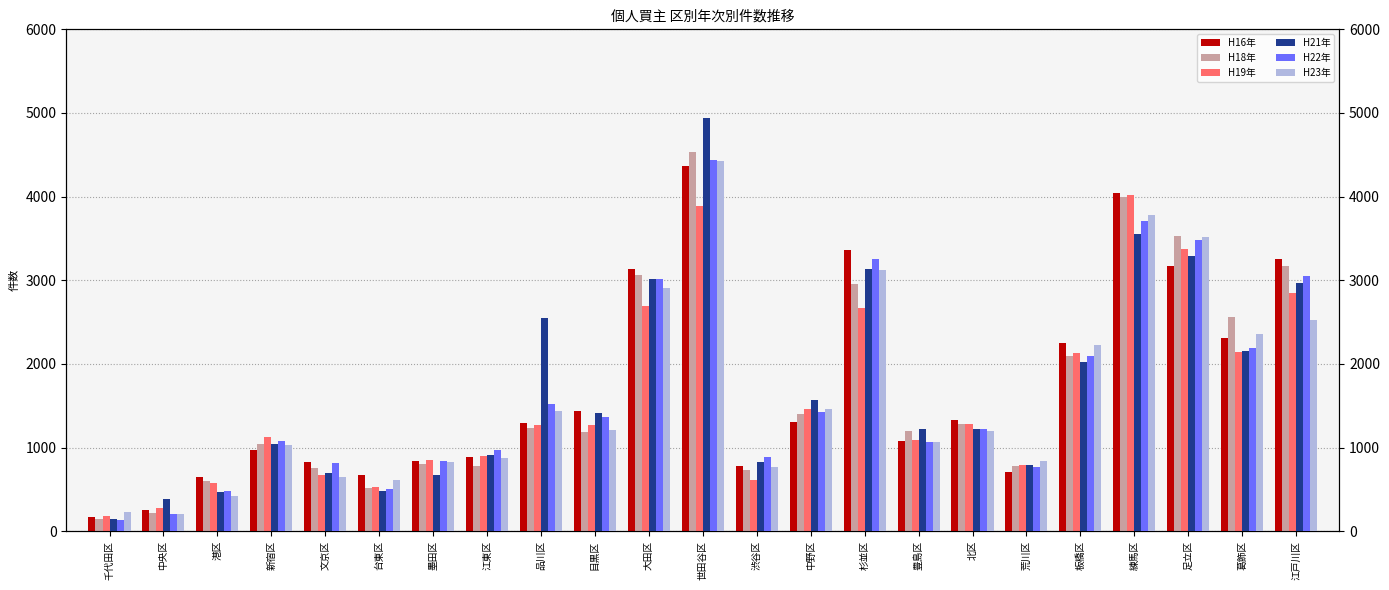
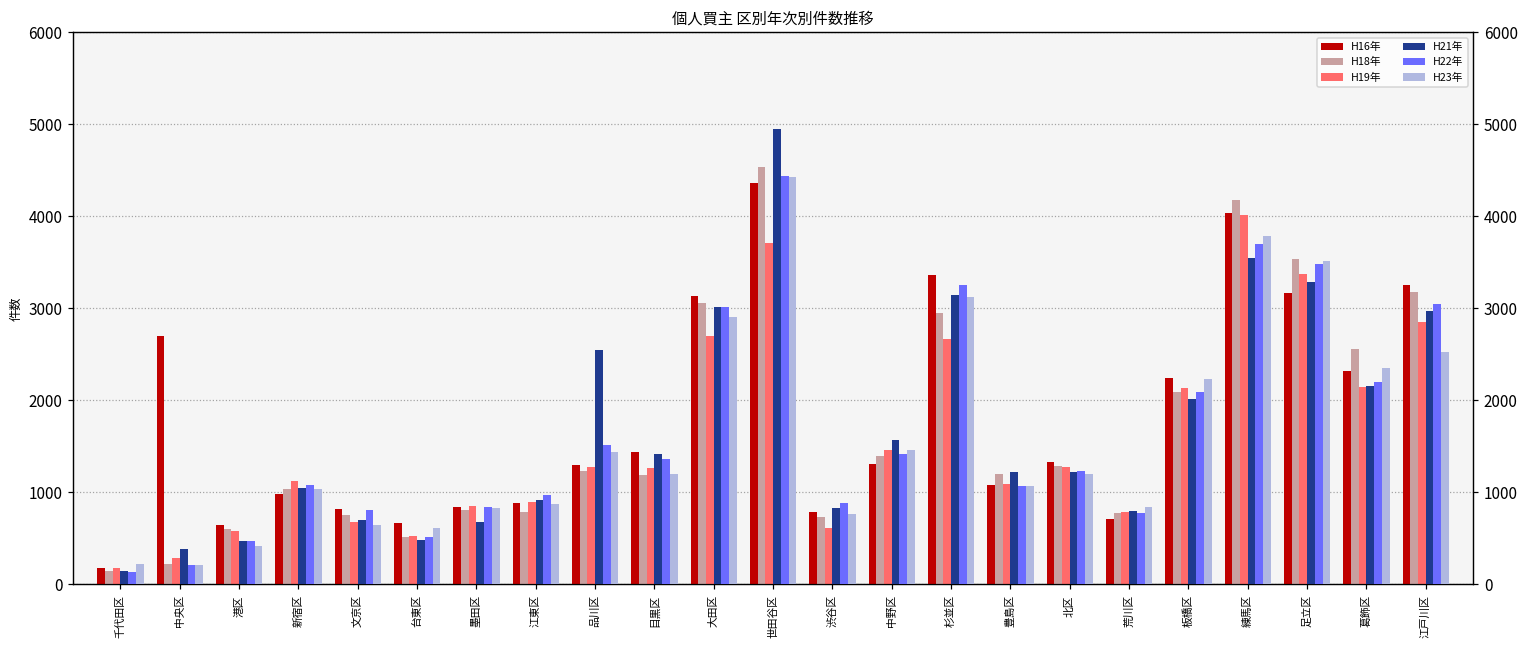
H16年, 中央区: 300 -> 2700
H19年, 世田谷区: 3900 -> 3700
H18年, 練馬区: 4000 -> 4200
